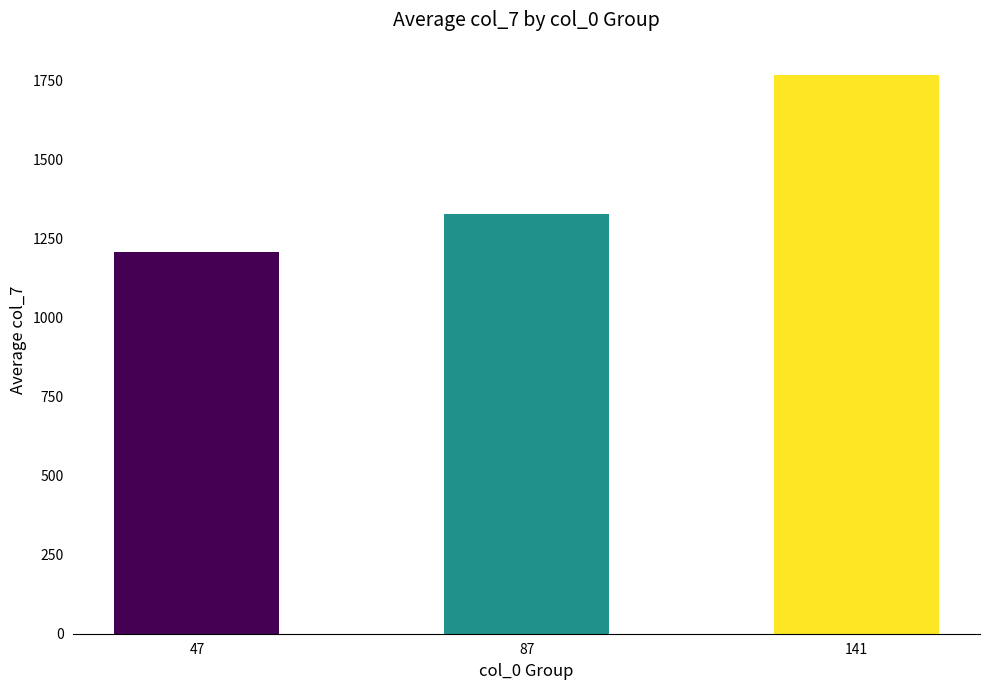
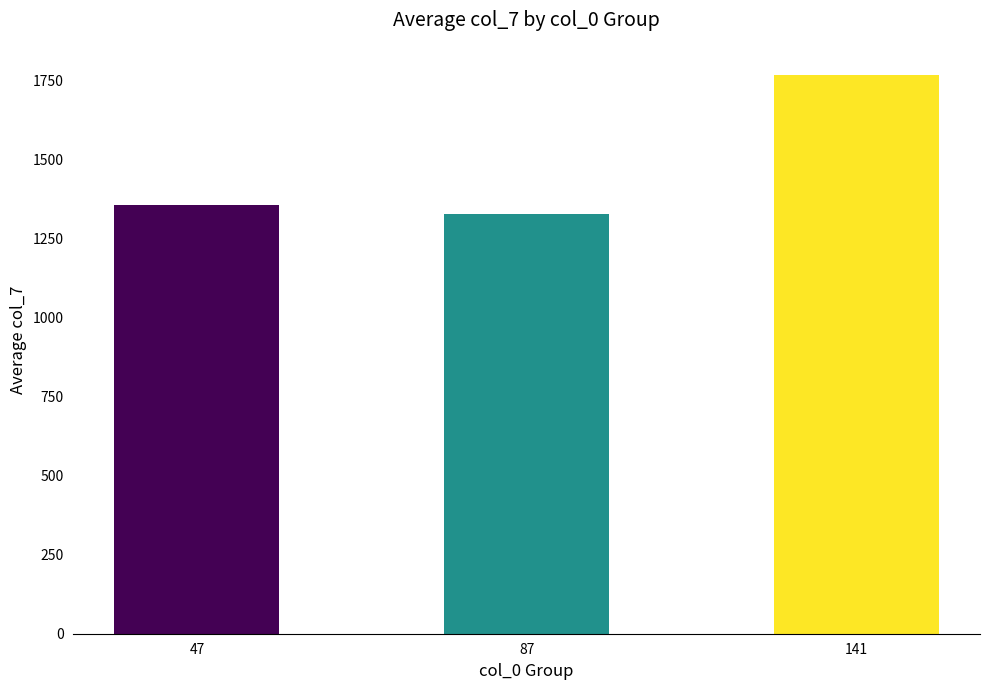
47: 1210 -> 1360
